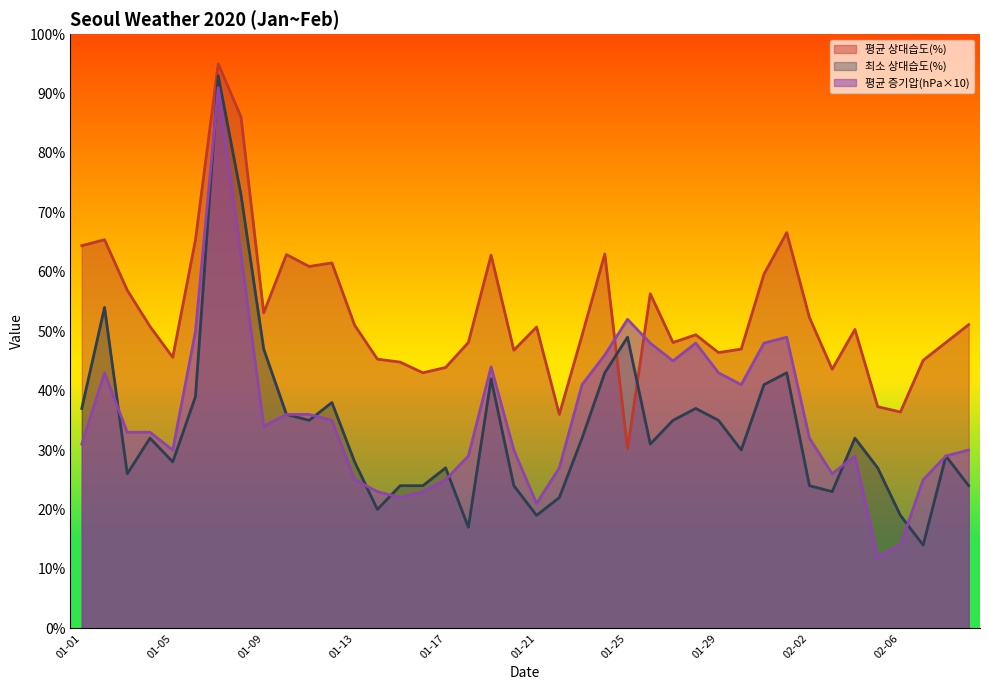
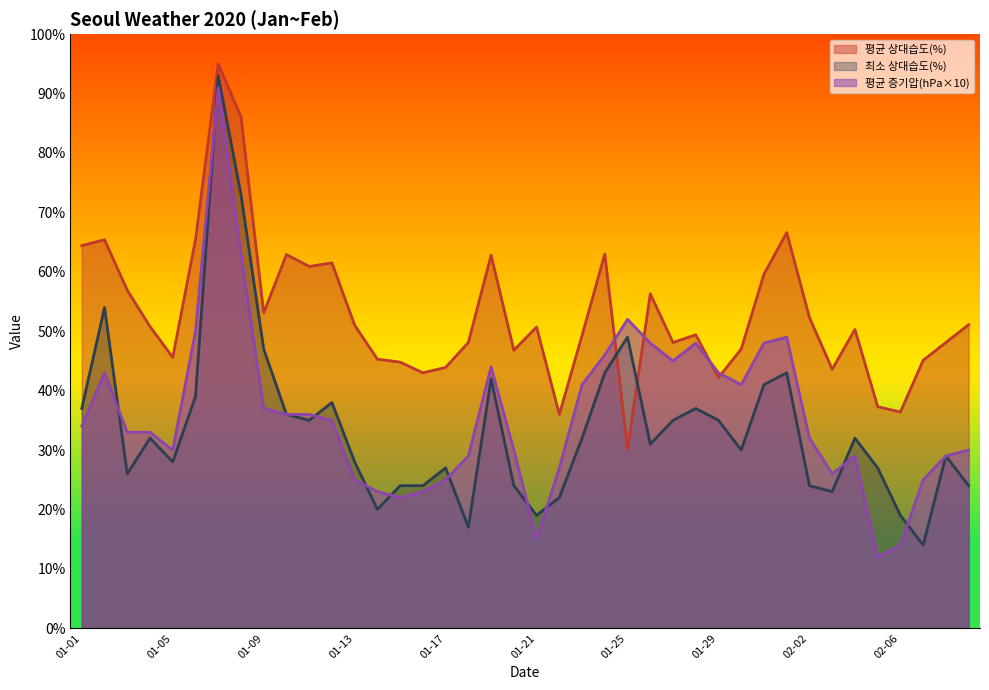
평균 증기압(hPa×10), 01-01: 31% -> 34%
평균 증기압(hPa×10), 01-09: 34% -> 37%
평균 증기압(hPa×10), 01-21: 21% -> 15%
평균 상대습도(%), 01-29: 46% -> 42%
